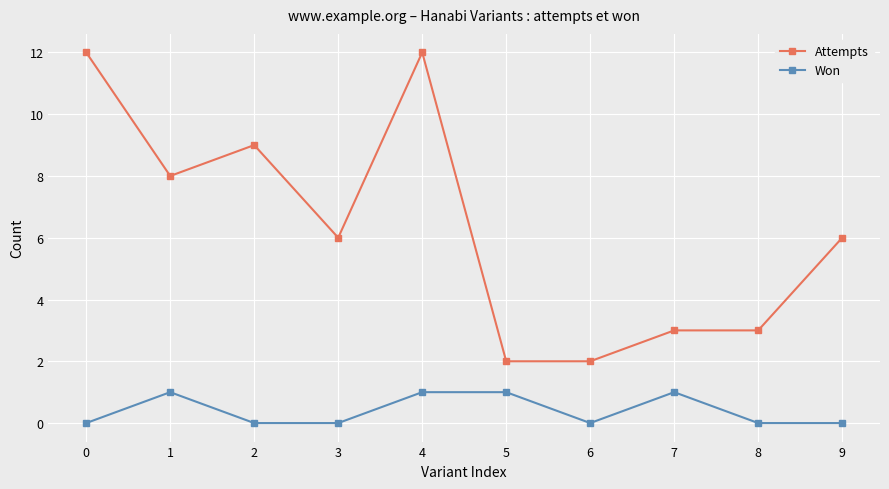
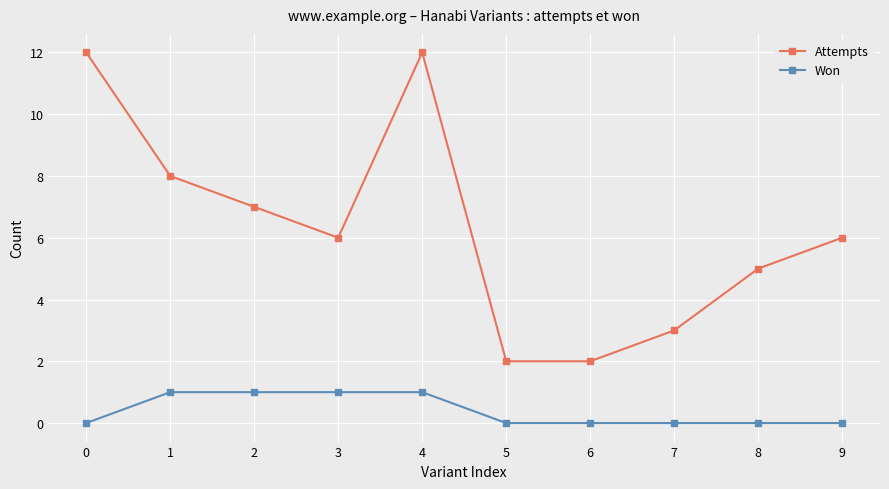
Attempts, 2: 9 -> 7
Won, 2: 0 -> 1
Won, 3: 0 -> 1
Won, 5: 1 -> 0
Won, 7: 1 -> 0
Attempts, 8: 3 -> 5
